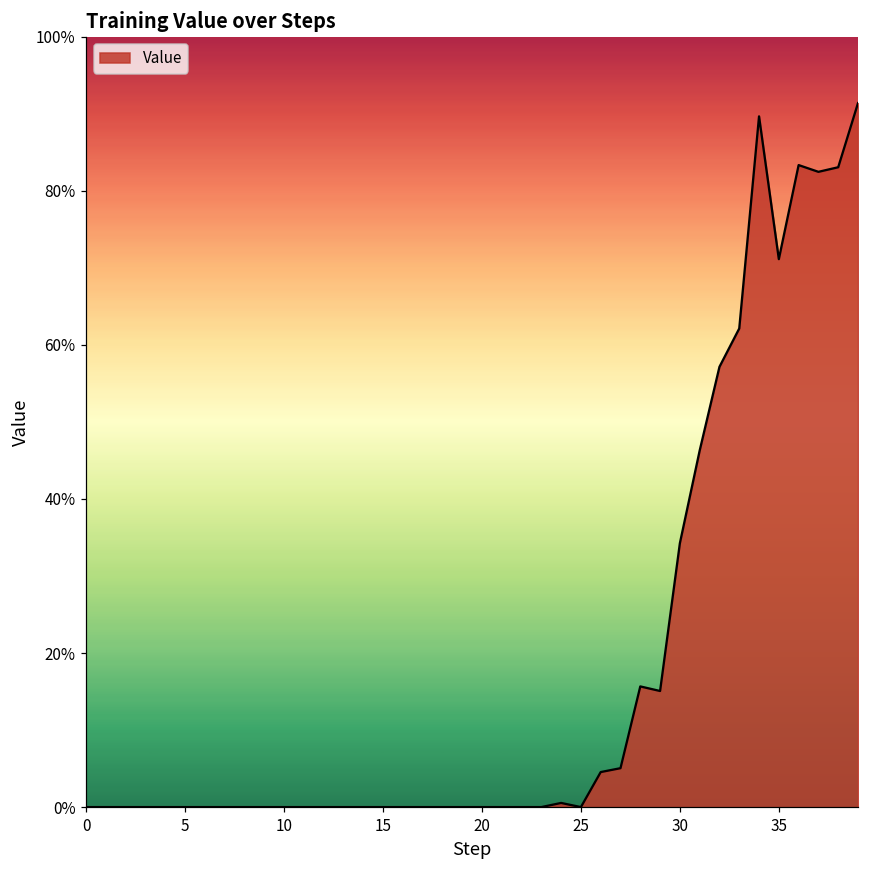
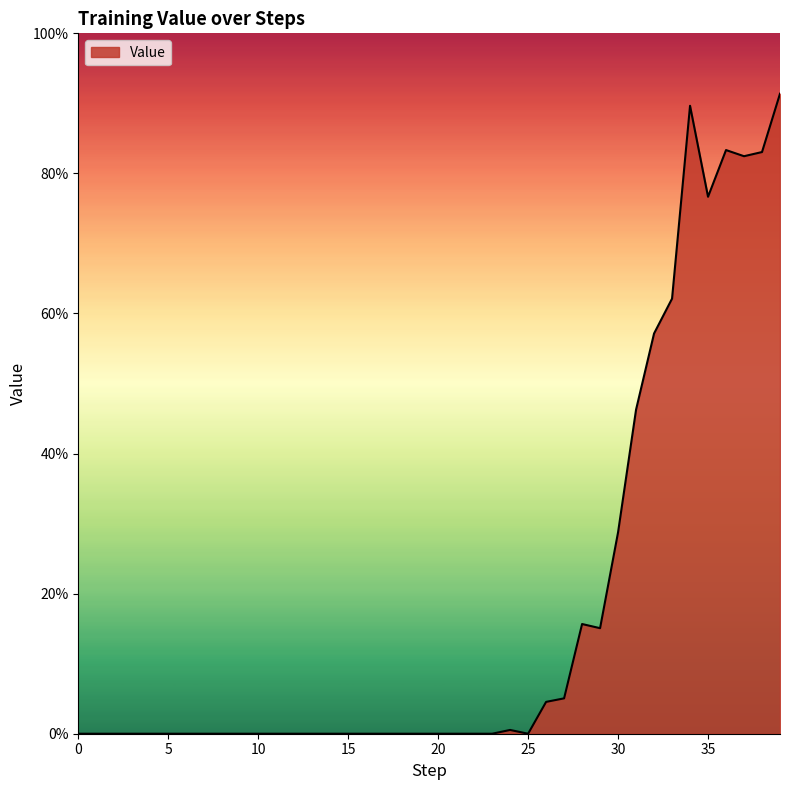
30: 34% -> 29%
35: 71% -> 77%
